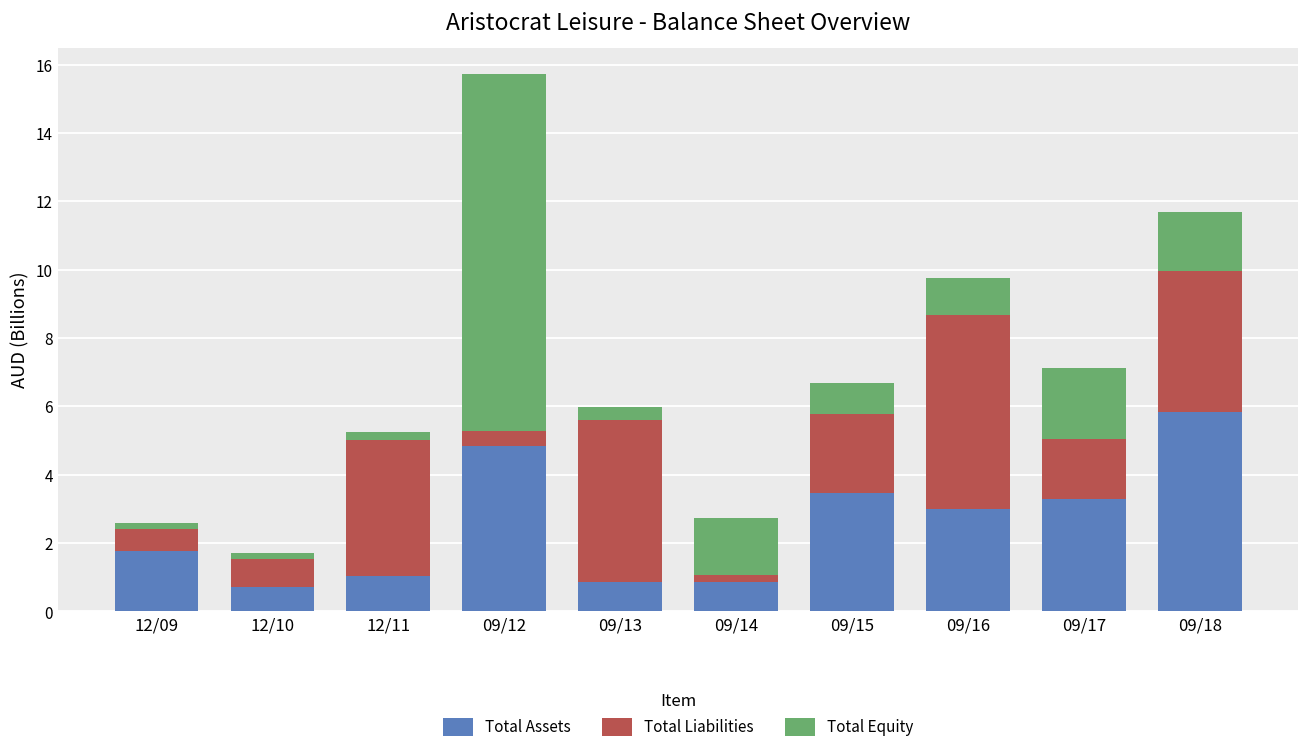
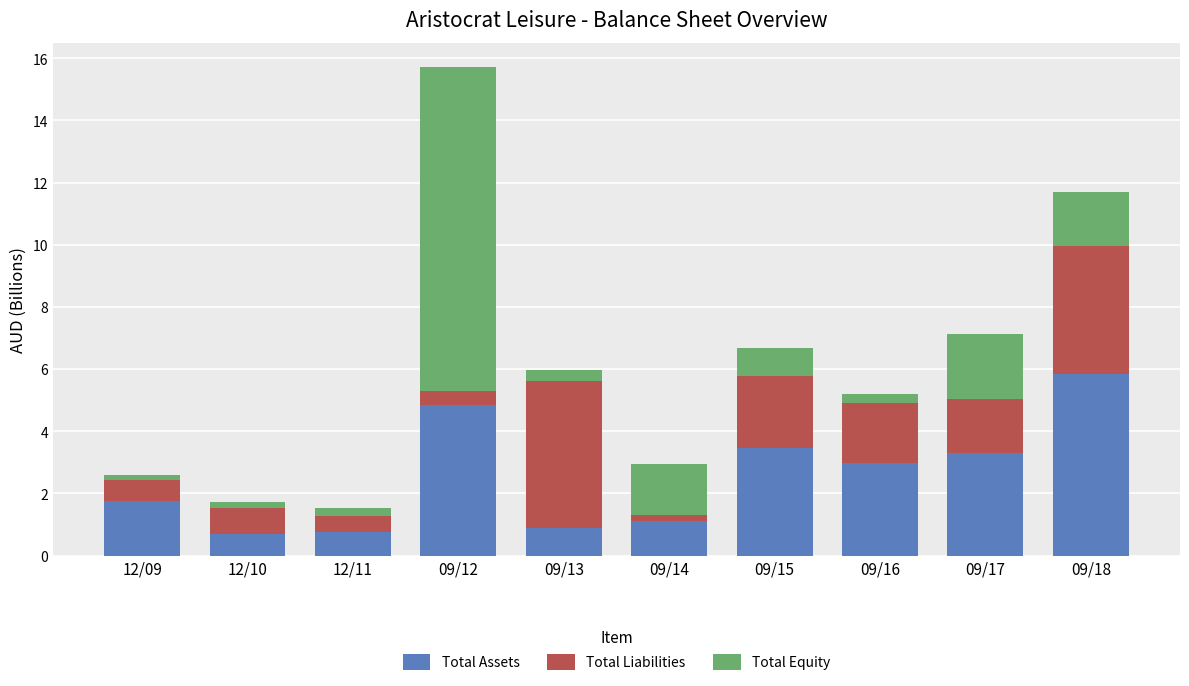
Total Assets, 12/11: 1.0 -> 0.8
Total Liabilities, 12/11: 4.0 -> 0.5
Total Assets, 09/14: 0.9 -> 1.1
Total Liabilities, 09/16: 5.7 -> 1.9
Total Equity, 09/16: 1.1 -> 0.3
